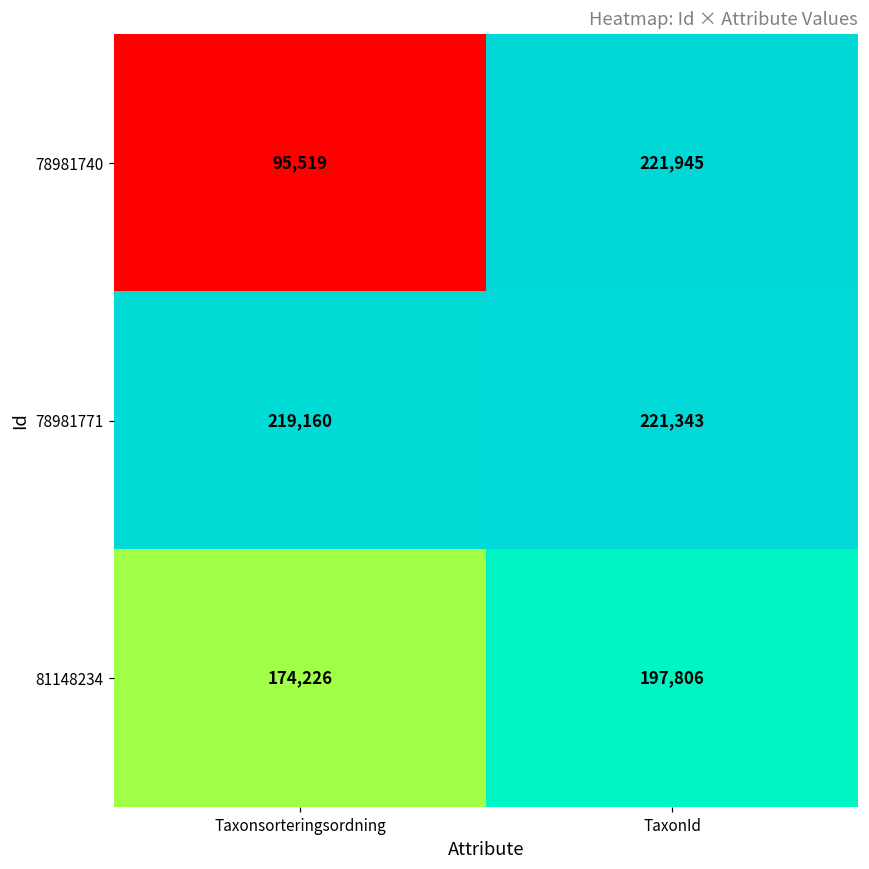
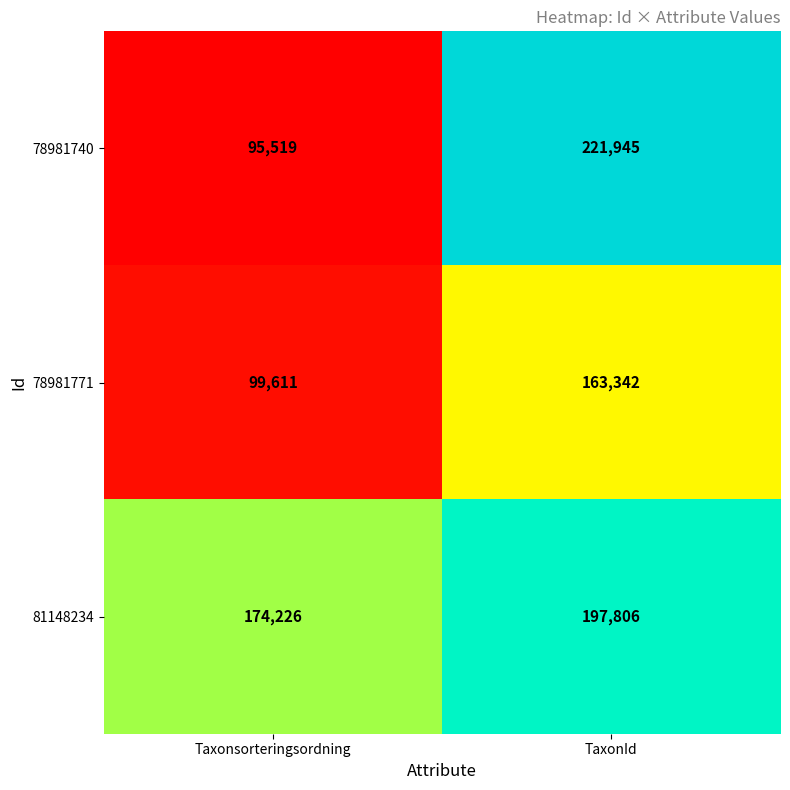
78981771, Taxonsorteringsordning: 219,160 -> 99,611
78981771, TaxonId: 221,343 -> 163,342
